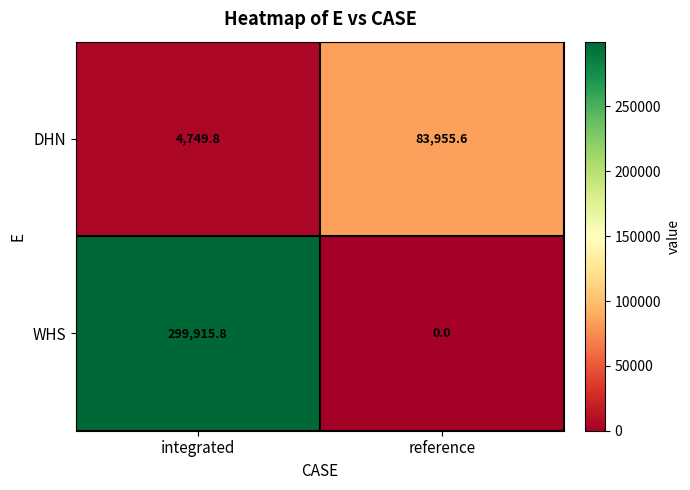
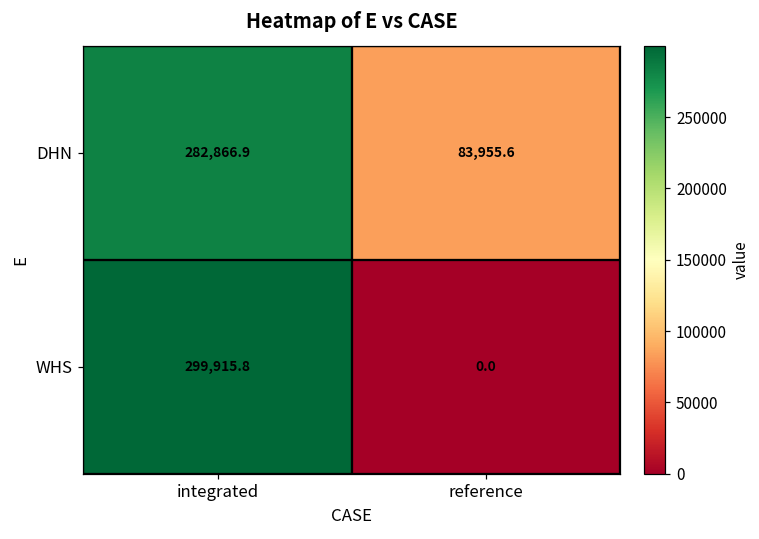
DHN, integrated: 4,749.8 -> 282,866.9
